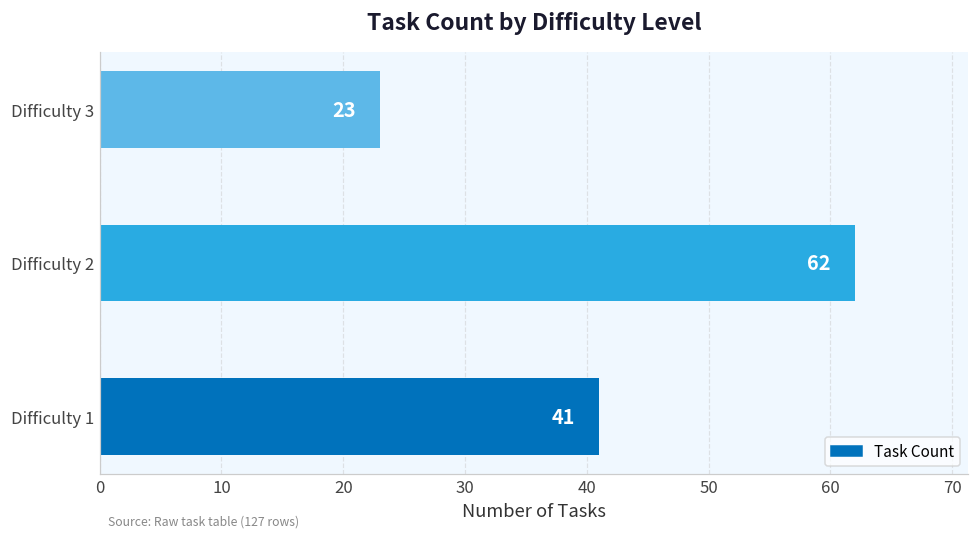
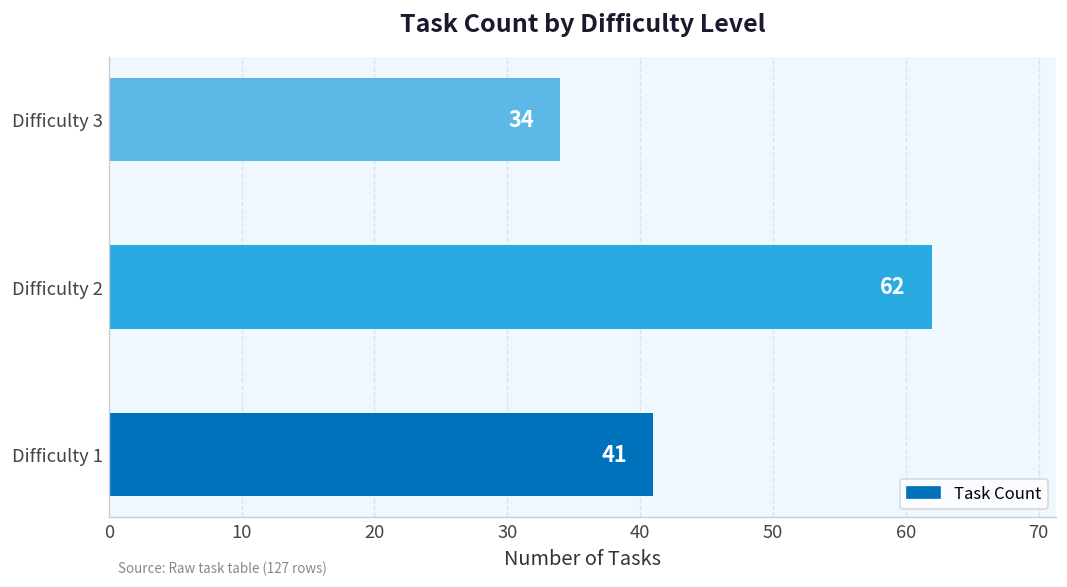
Difficulty 3: 23 -> 34
